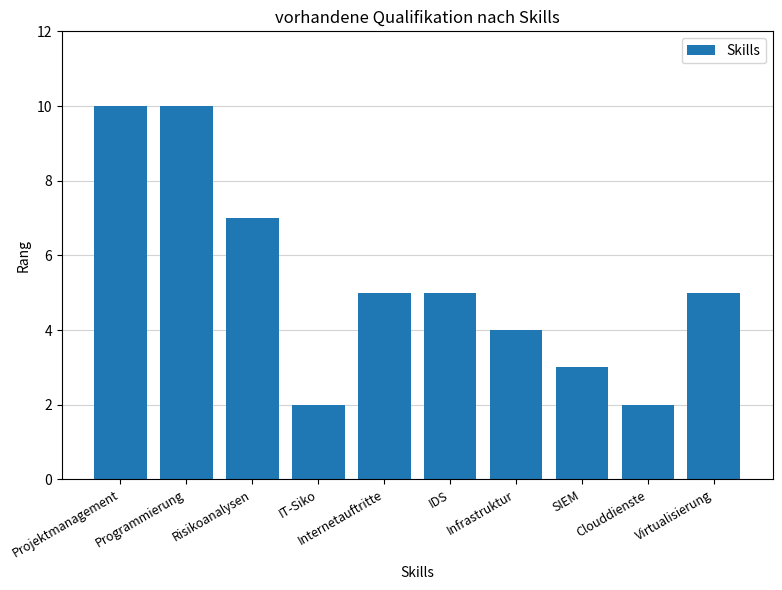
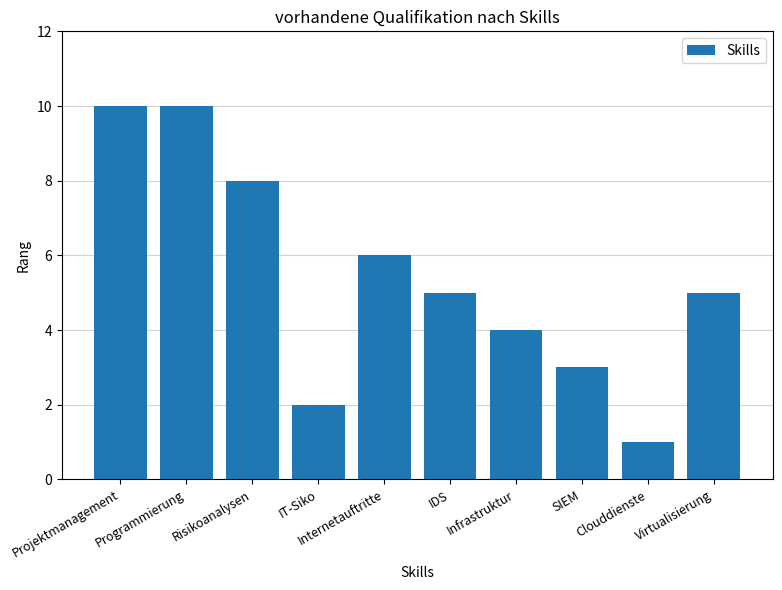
Risikoanalysen: 7 -> 8
Internetauftritte: 5 -> 6
Clouddienste: 2 -> 1
